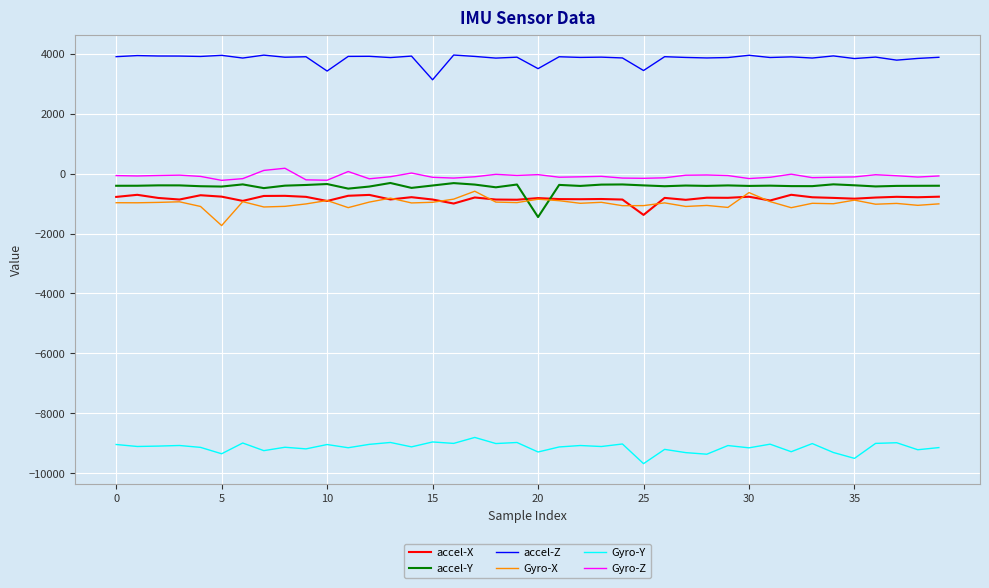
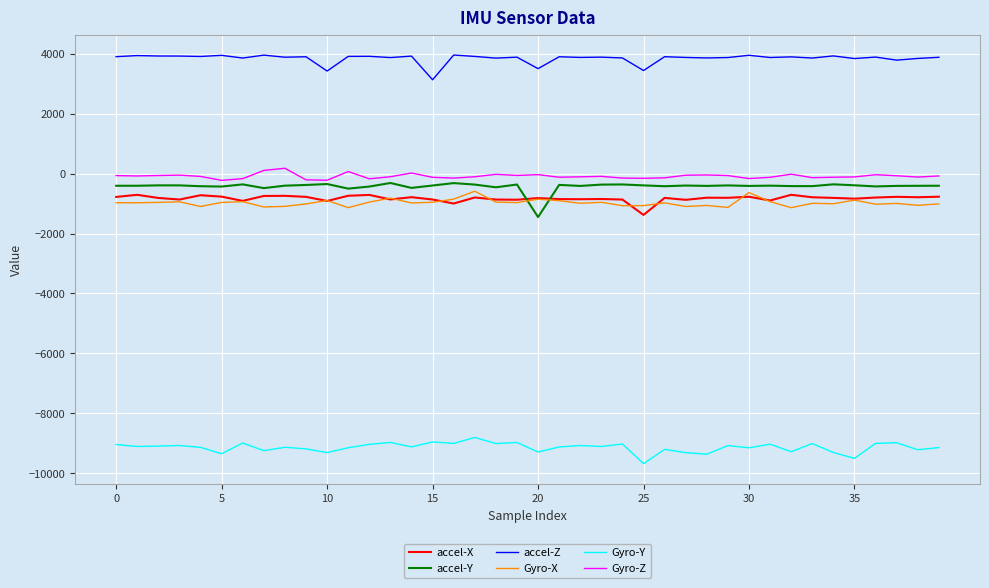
Gyro-X, 5: -1700 -> -1000
Gyro-Y, 10: -9000 -> -9300
